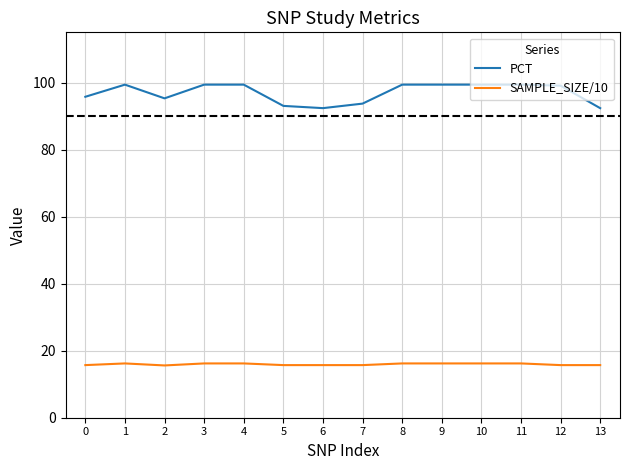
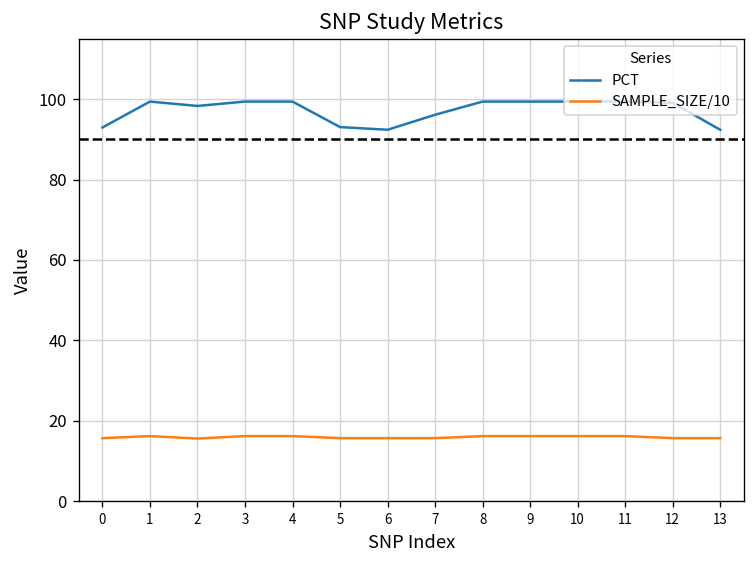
PCT, 0: 96 -> 93
PCT, 2: 95 -> 98
PCT, 7: 94 -> 96
